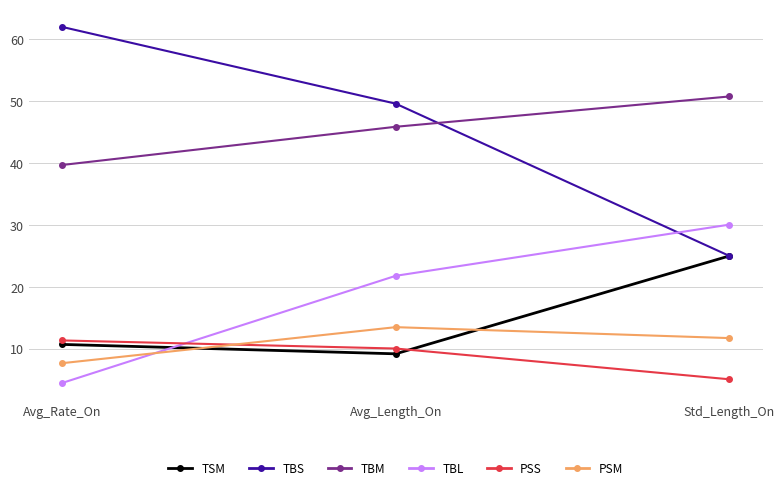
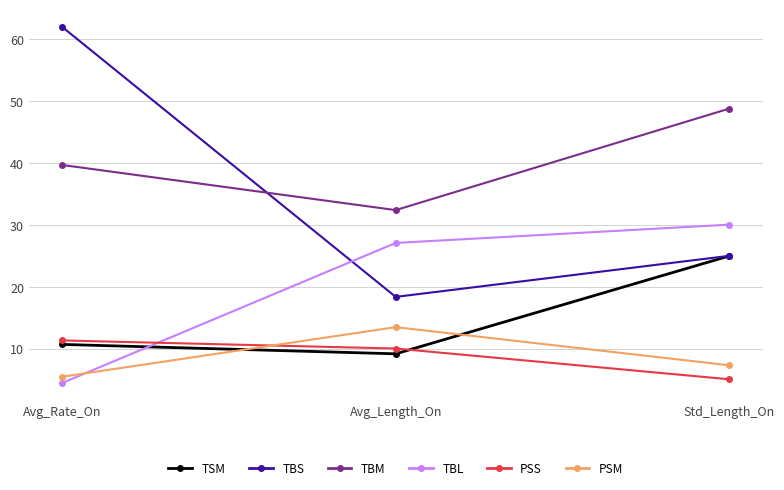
PSM, Avg_Rate_On: 8 -> 5
TBS, Avg_Length_On: 50 -> 18
TBM, Avg_Length_On: 46 -> 32
TBL, Avg_Length_On: 22 -> 27
TBM, Std_Length_On: 51 -> 49
PSM, Std_Length_On: 12 -> 7
